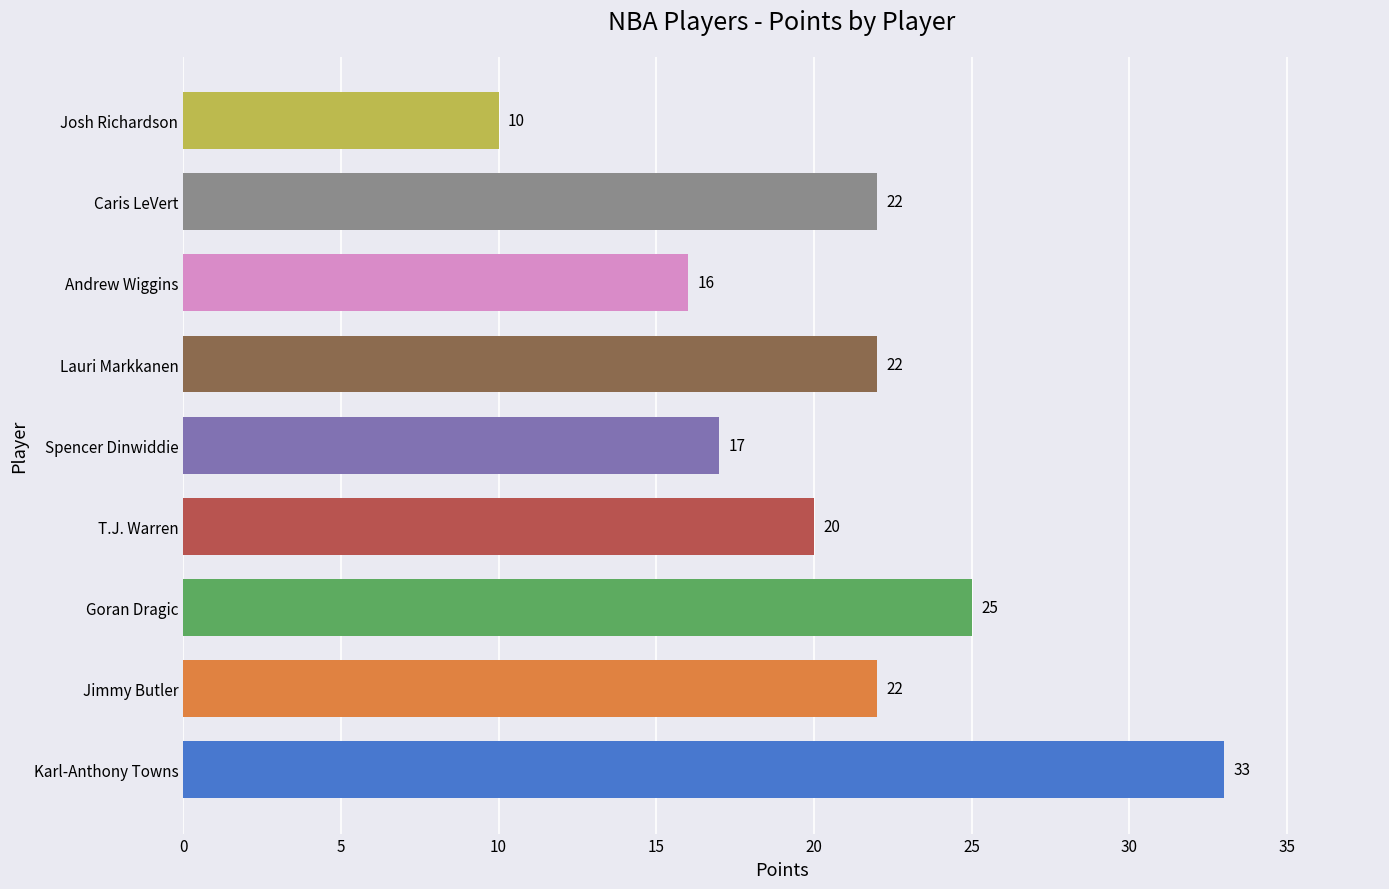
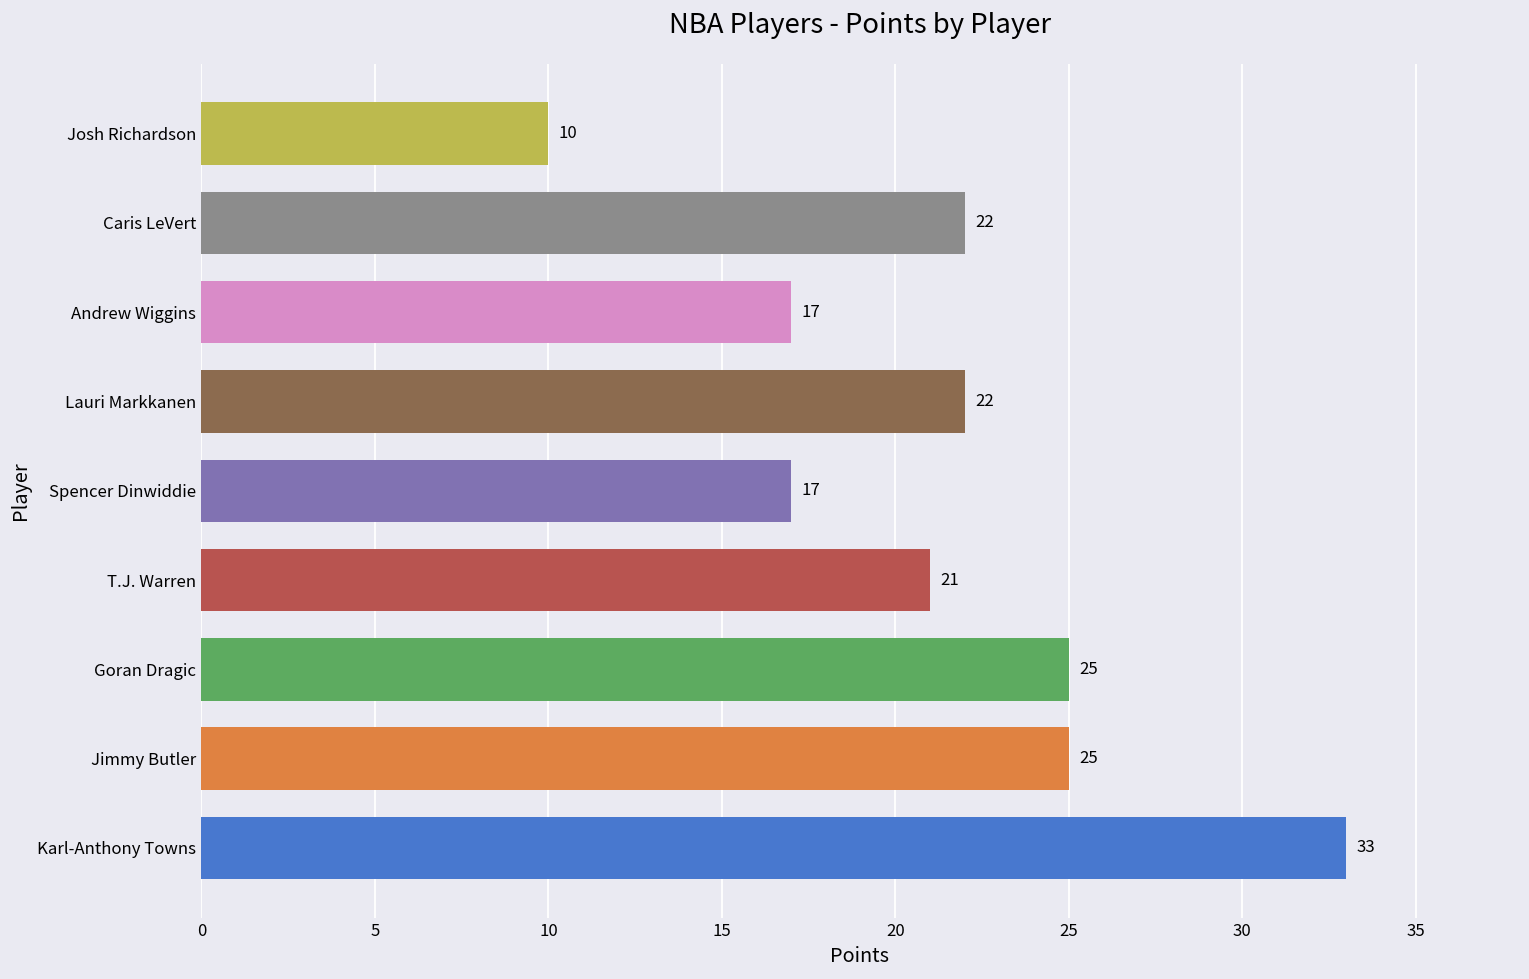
Andrew Wiggins: 16 -> 17
T.J. Warren: 20 -> 21
Jimmy Butler: 22 -> 25
